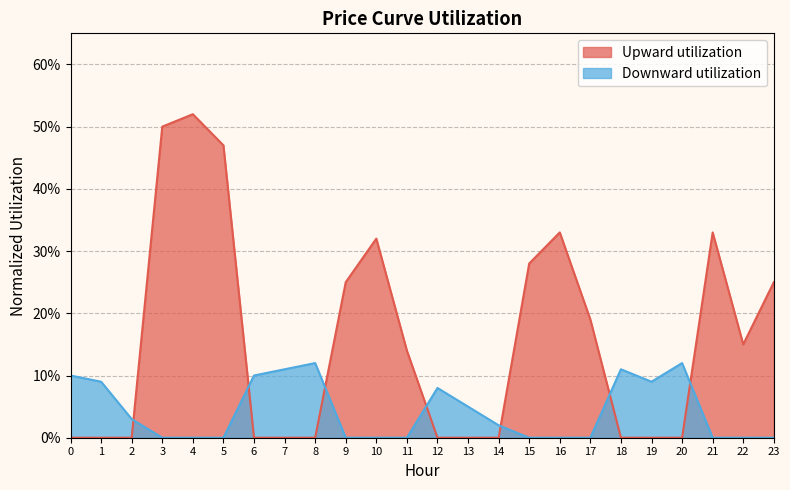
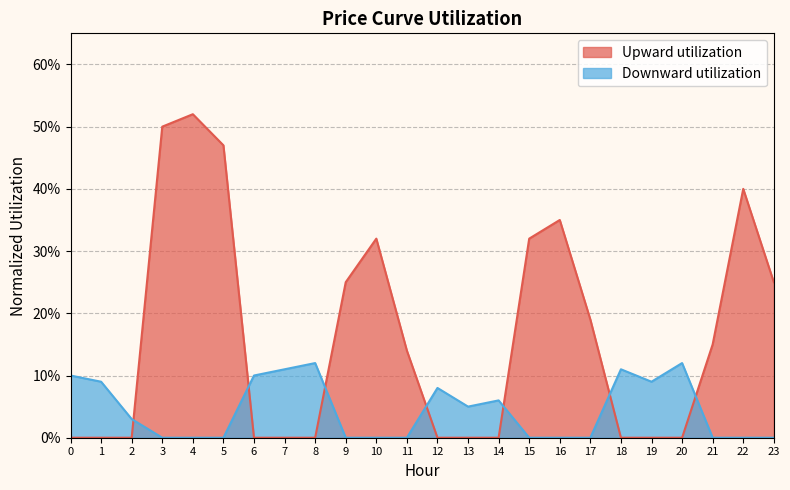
Downward utilization, 14: 2% -> 6%
Upward utilization, 15: 28% -> 32%
Upward utilization, 16: 33% -> 35%
Upward utilization, 21: 33% -> 15%
Upward utilization, 22: 15% -> 40%
